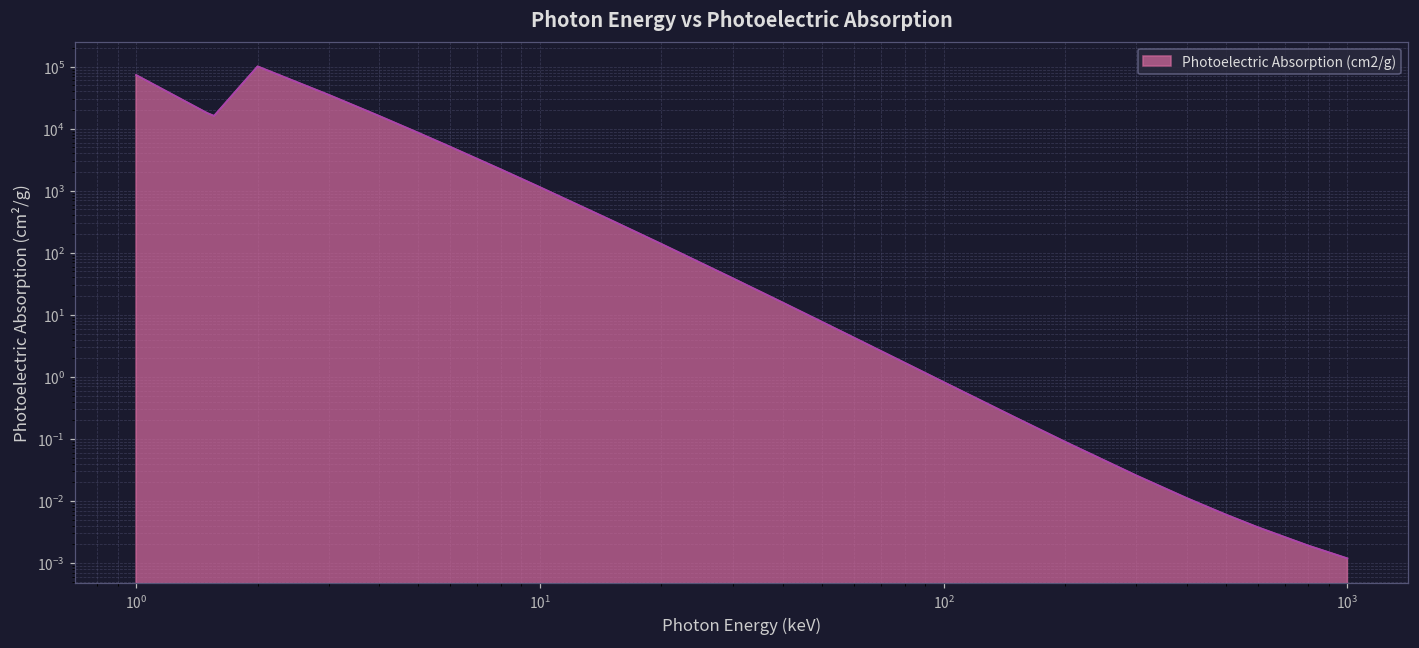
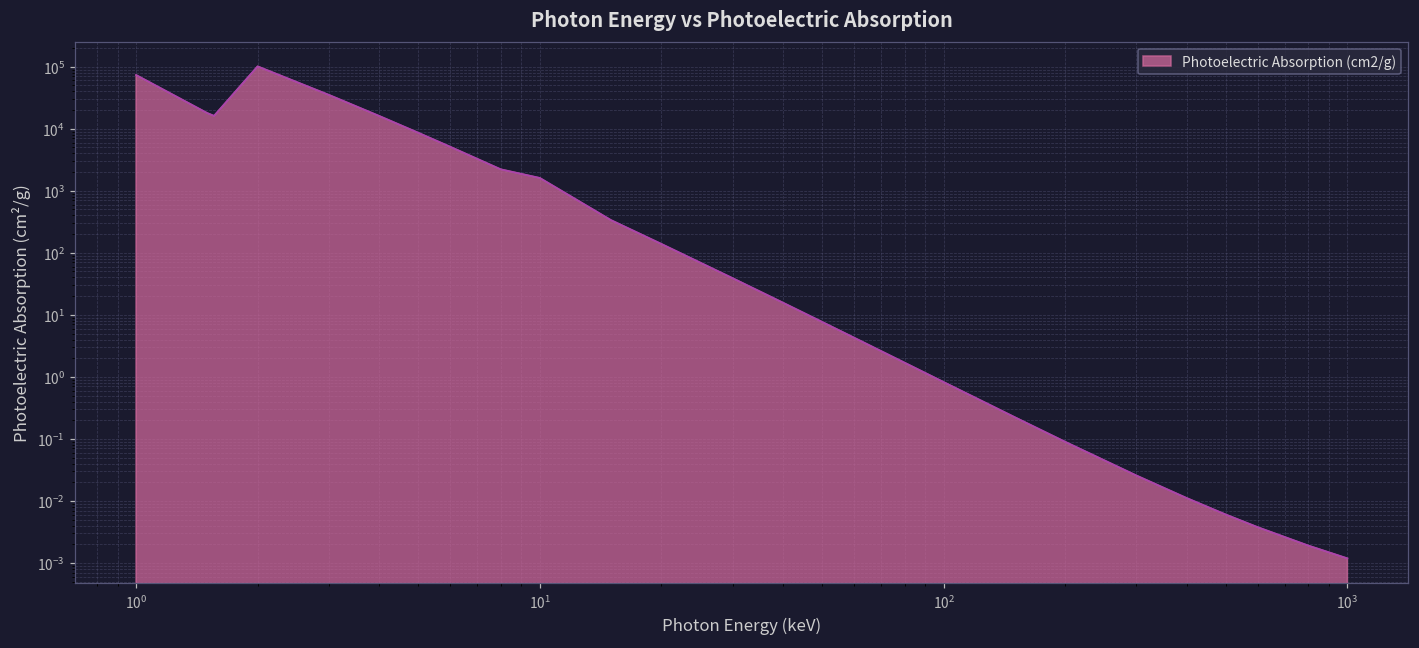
10^1: 1100 -> 1600
